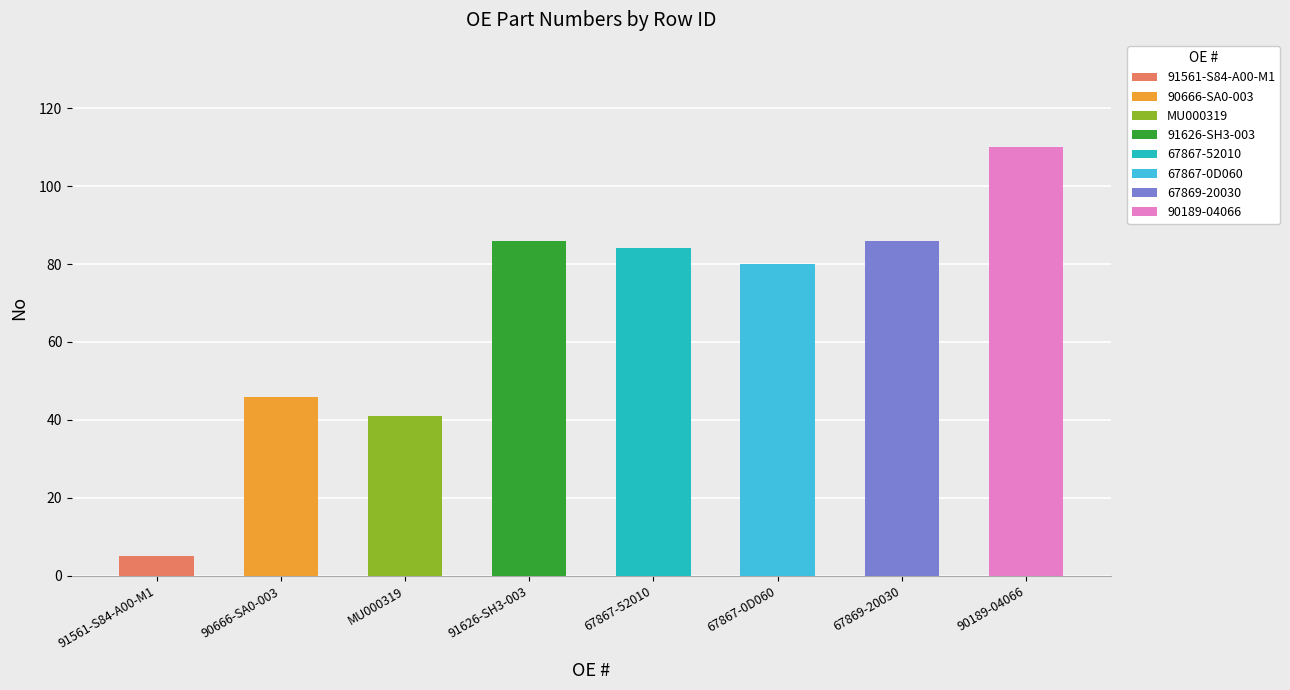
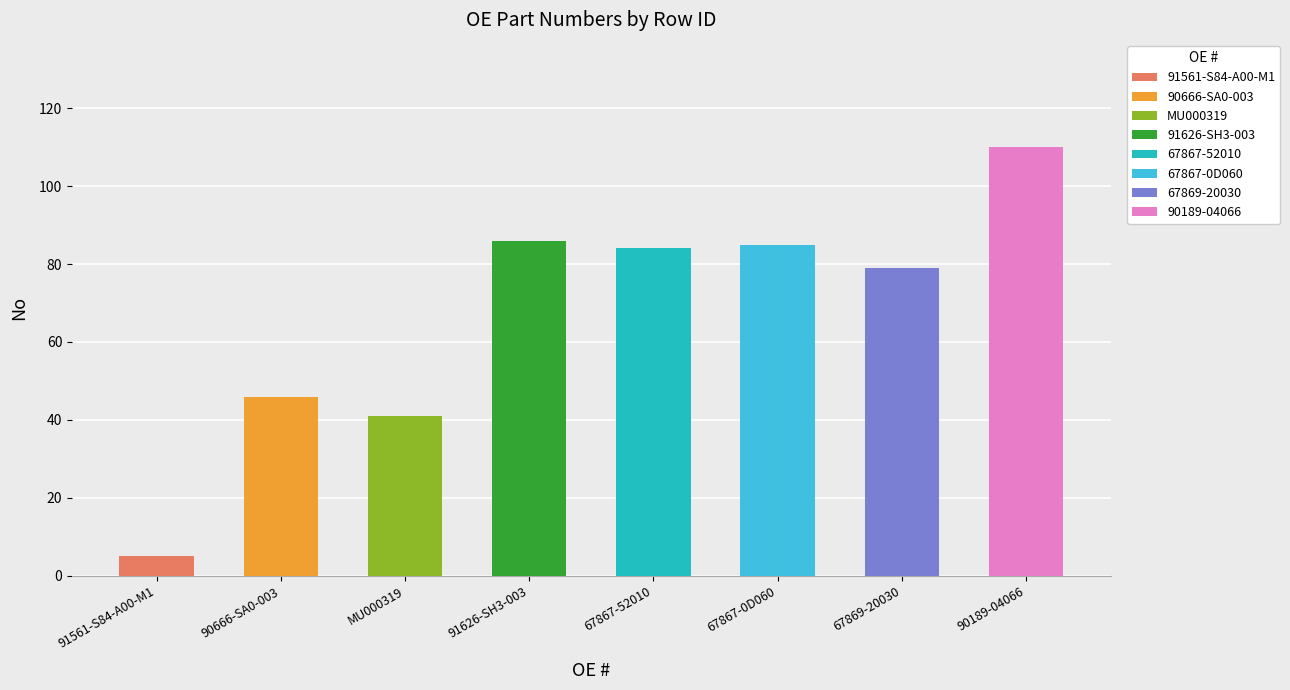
67867-0D060: 80 -> 85
67869-20030: 86 -> 79
